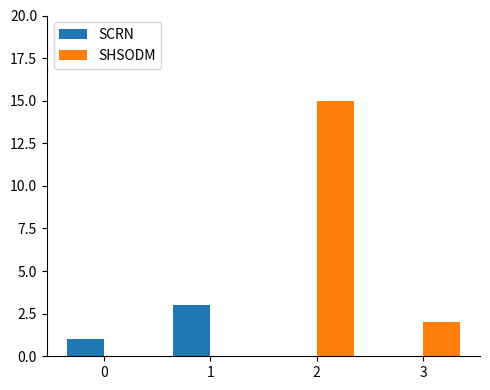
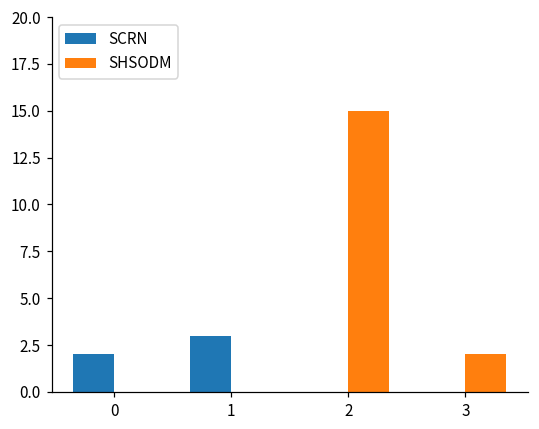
SCRN, 0: 1 -> 2
